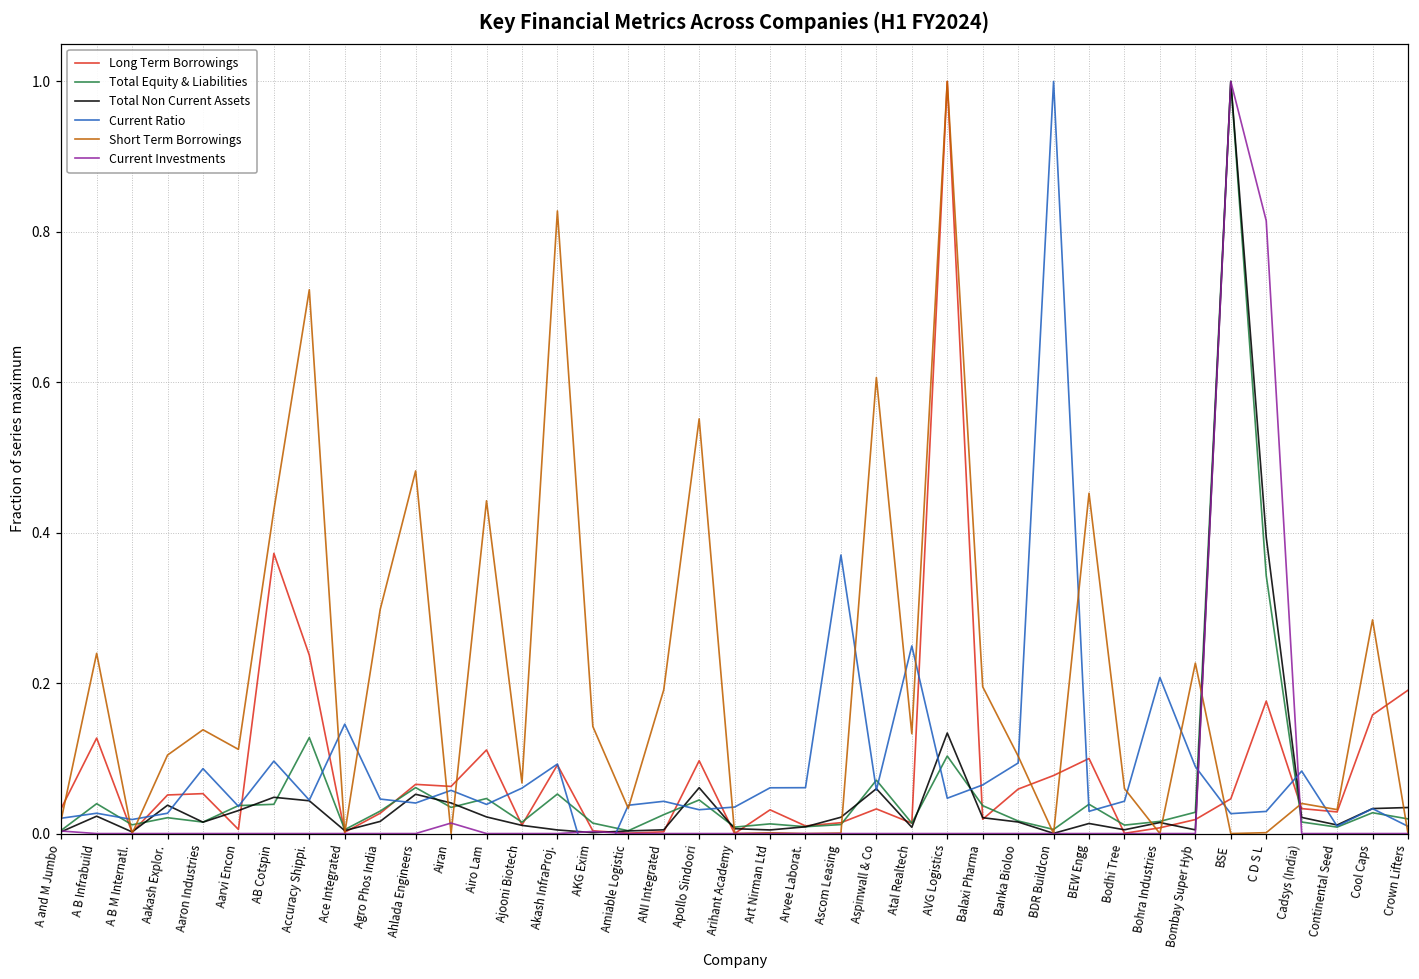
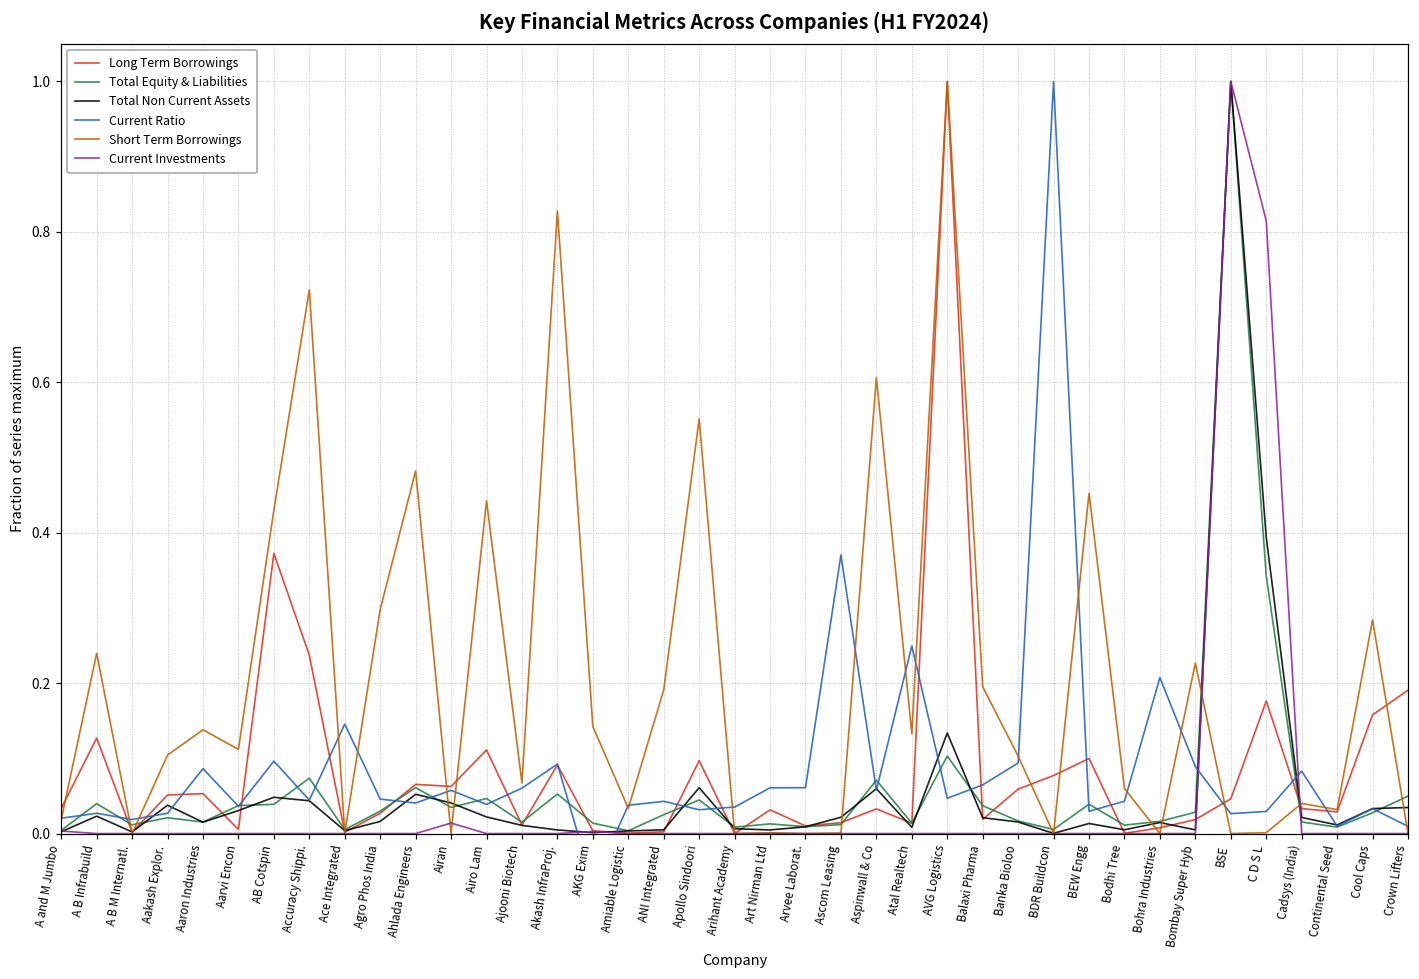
Total Equity & Liabilities, Accuracy Shippi.: 0.13 -> 0.07
Total Equity & Liabilities, Crown Lifters: 0.02 -> 0.05
